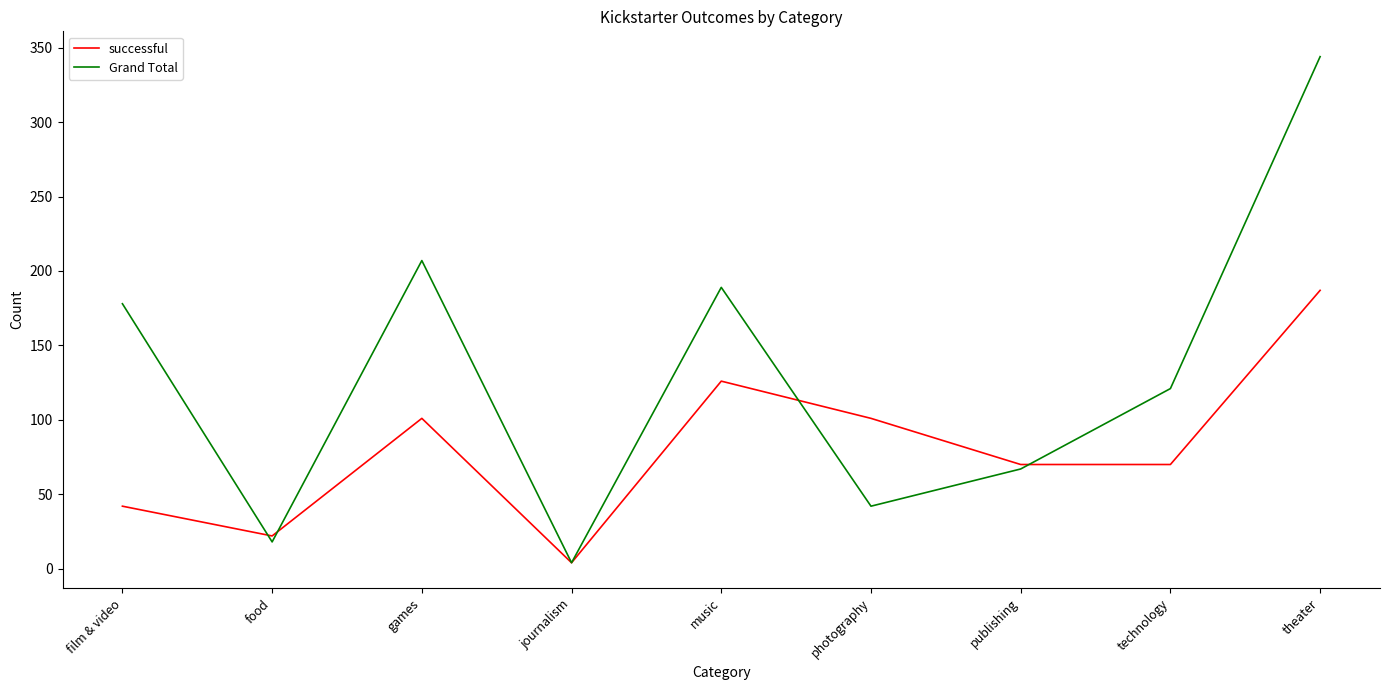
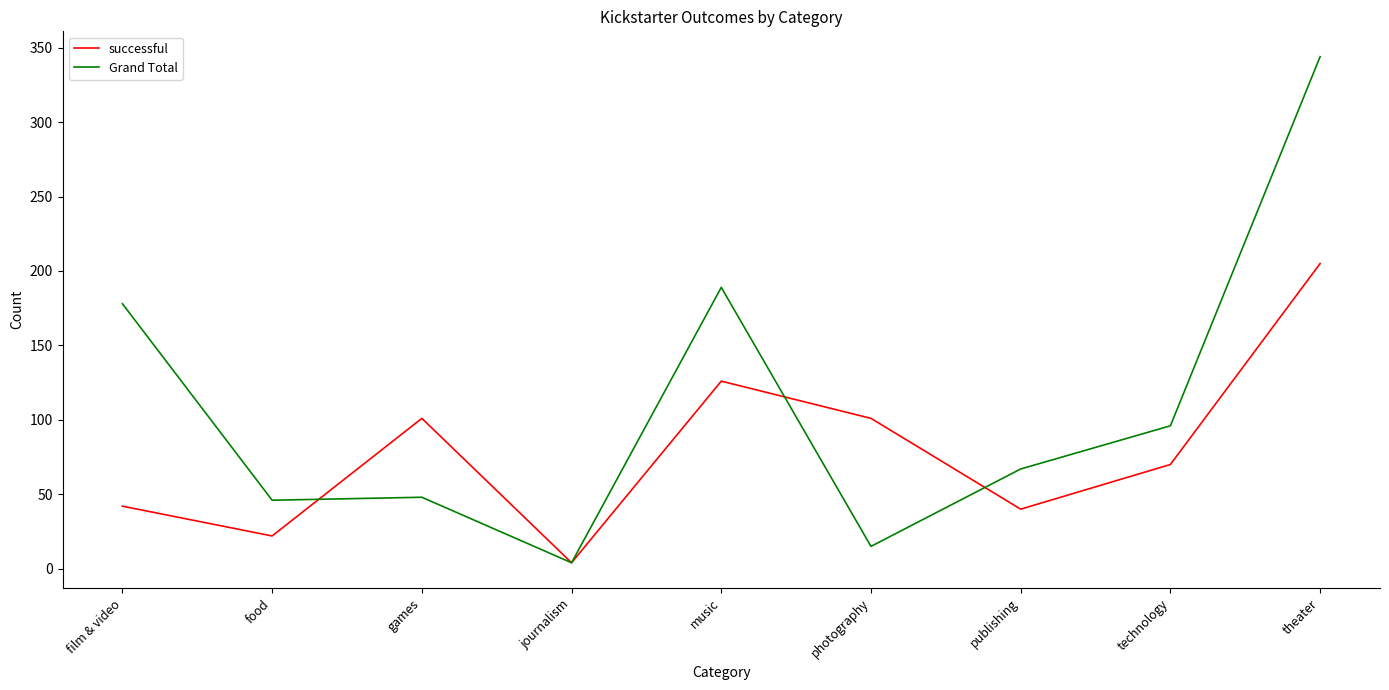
Grand Total, food: 18 -> 46
Grand Total, games: 207 -> 48
Grand Total, photography: 42 -> 15
successful, publishing: 70 -> 40
Grand Total, technology: 121 -> 96
successful, theater: 187 -> 205
